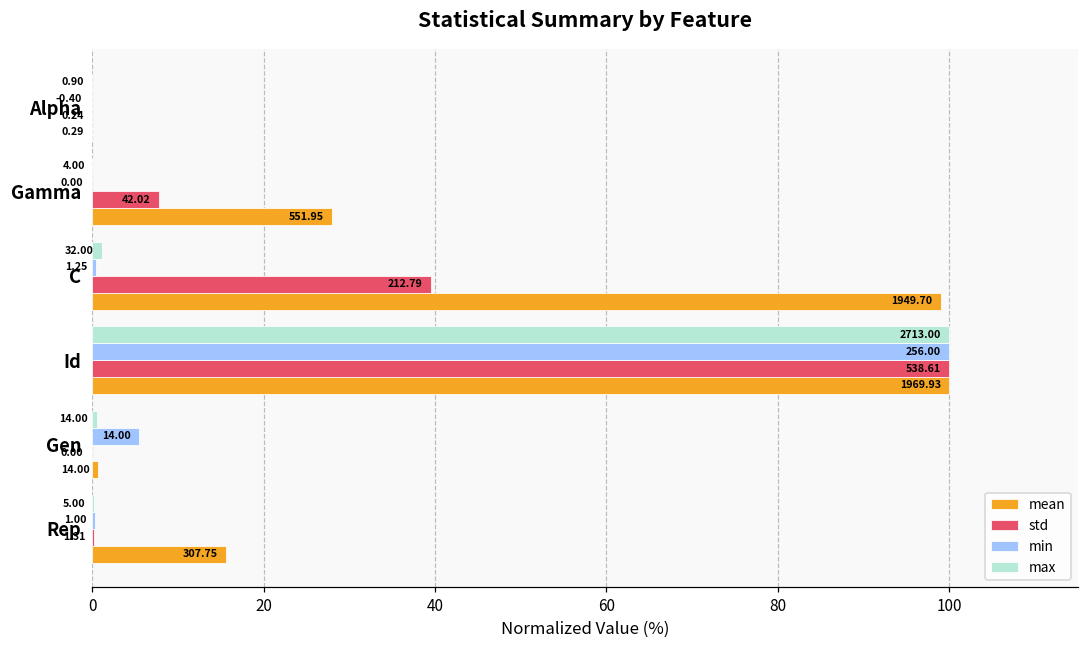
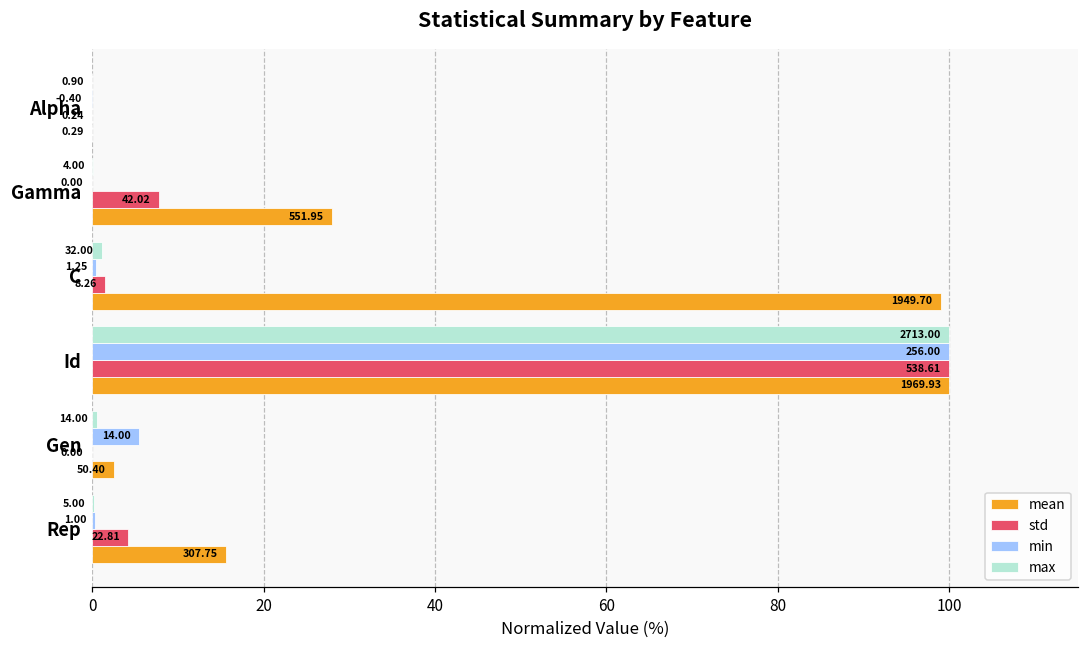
std, C: 212.79 -> 8.26
mean, Gen: 14.00 -> 50.40
std, Rep: 1.31 -> 22.81
